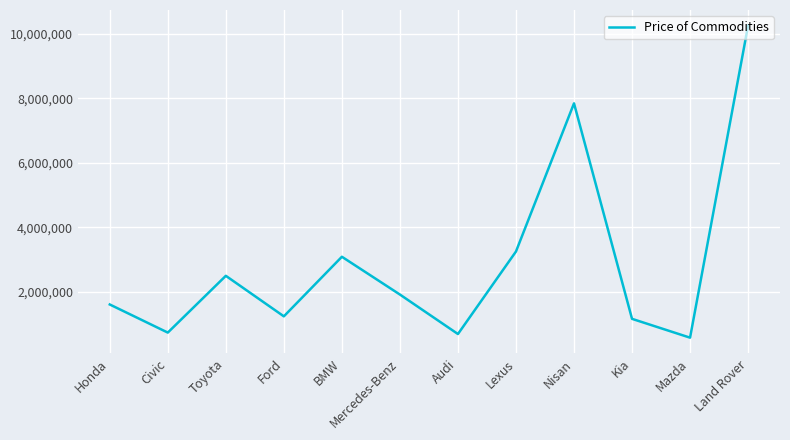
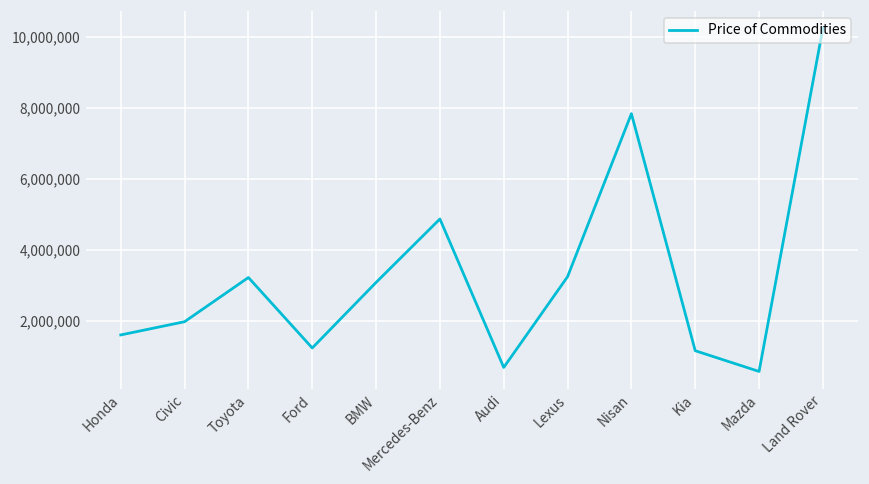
Civic: 700,000 -> 2,000,000
Toyota: 2,500,000 -> 3,200,000
Mercedes-Benz: 1,900,000 -> 4,900,000
